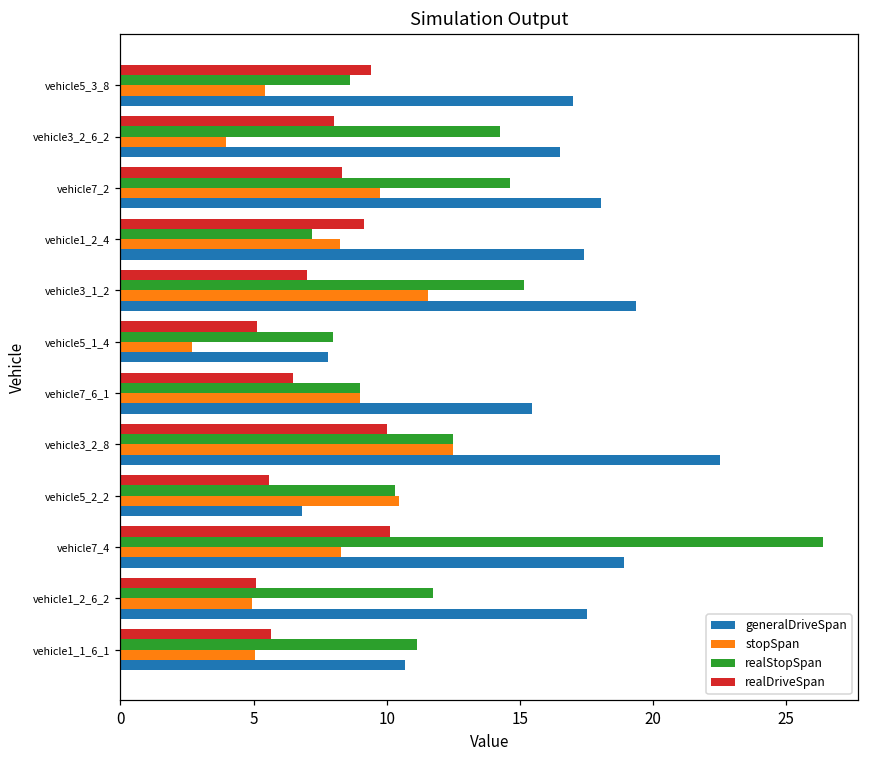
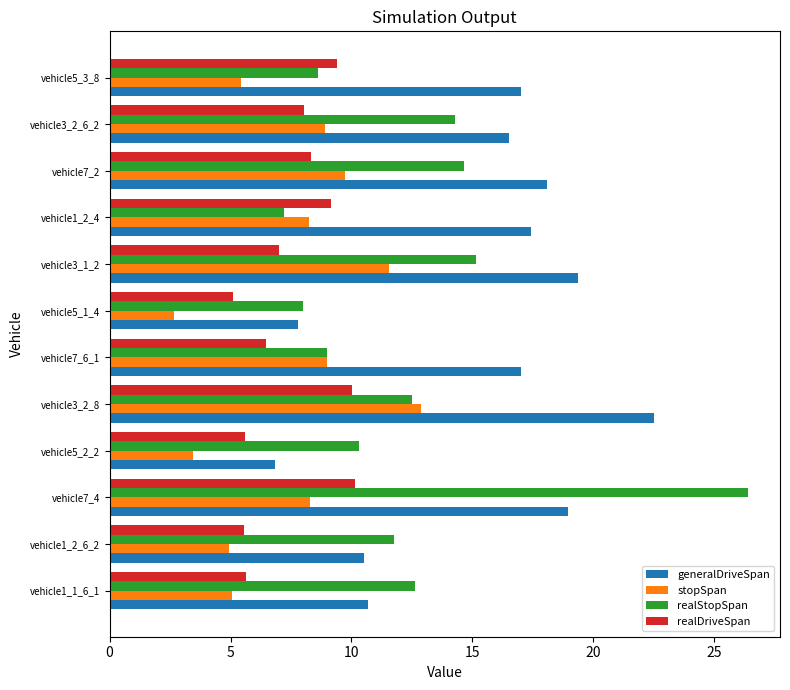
stopSpan, vehicle3_2_6_2: 4.0 -> 8.9
generalDriveSpan, vehicle7_6_1: 15.5 -> 17.0
stopSpan, vehicle3_2_8: 12.5 -> 12.9
stopSpan, vehicle5_2_2: 10.5 -> 3.4
realDriveSpan, vehicle1_2_6_2: 5.1 -> 5.6
generalDriveSpan, vehicle1_2_6_2: 17.5 -> 10.5
realStopSpan, vehicle1_1_6_1: 11.1 -> 12.6
